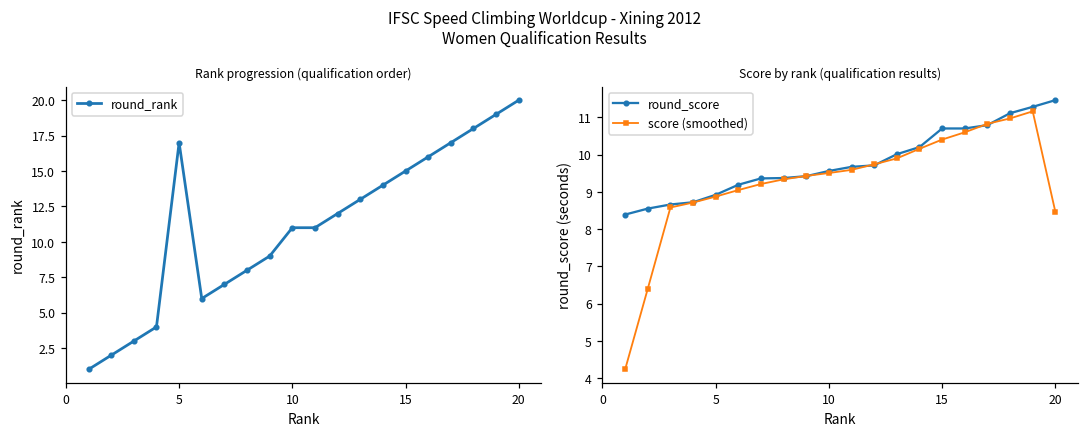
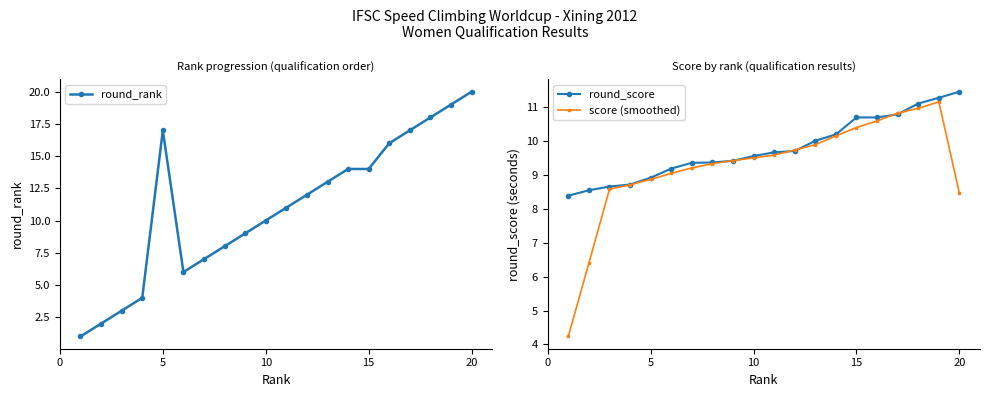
Rank progression (qualification order), 10: 11 -> 10
Rank progression (qualification order), 15: 15 -> 14
